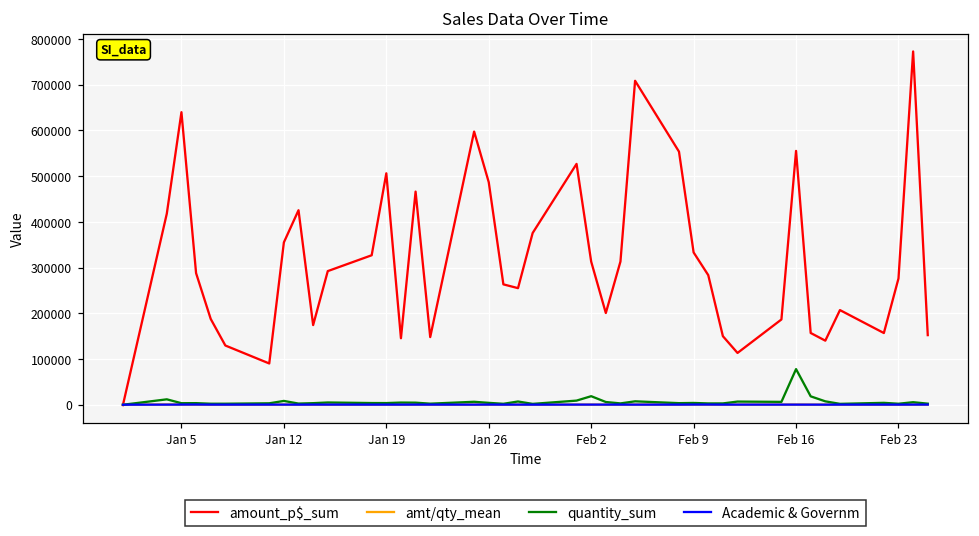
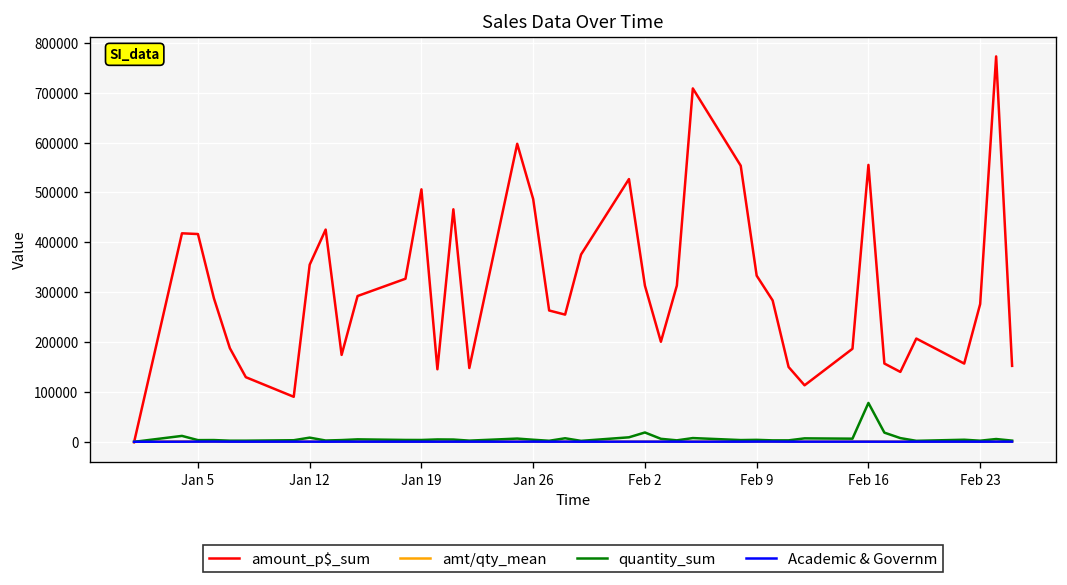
amount_p$_sum, Jan 5: 640000 -> 420000
